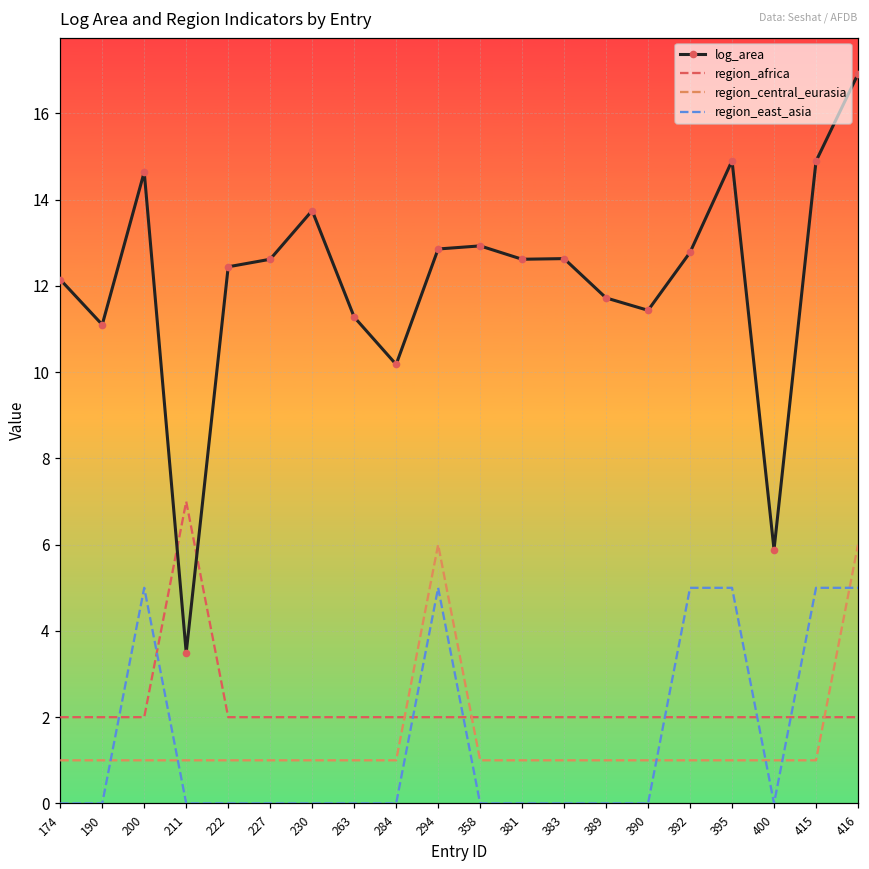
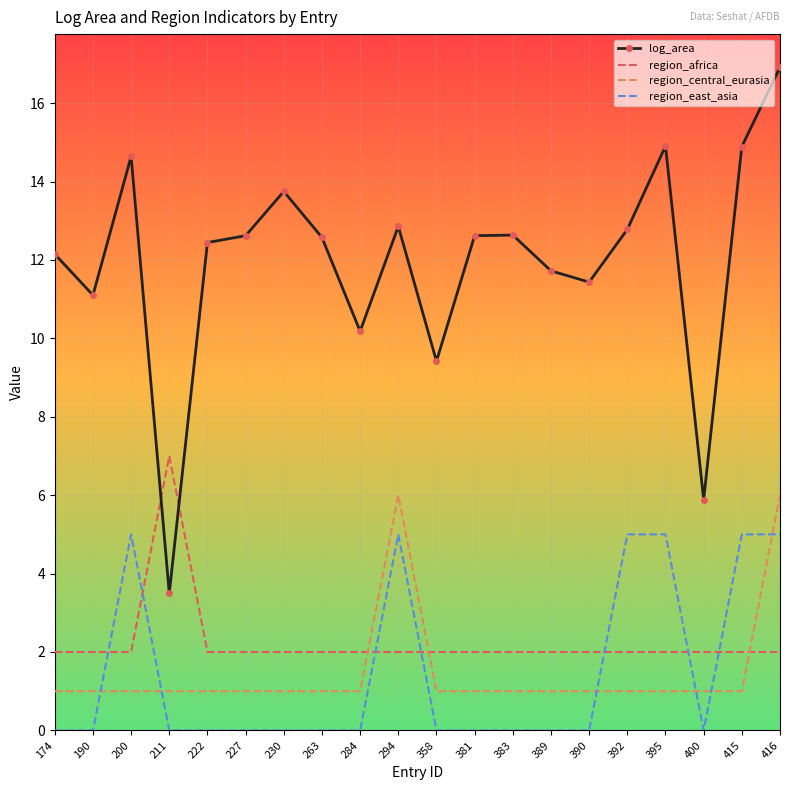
log_area, 263: 11.3 -> 12.6
log_area, 358: 12.9 -> 9.4
